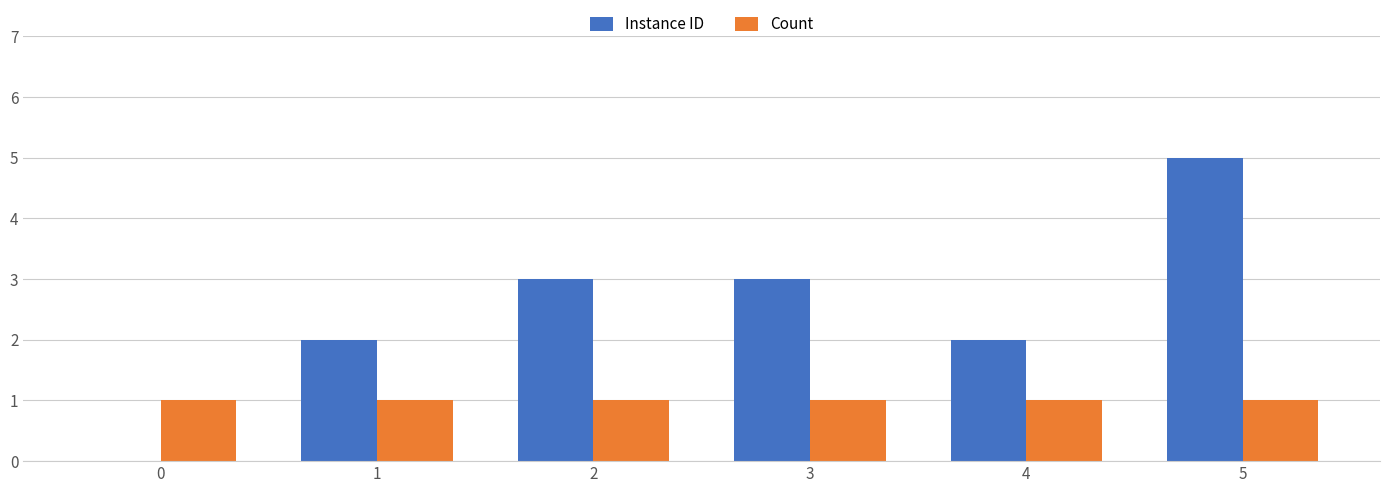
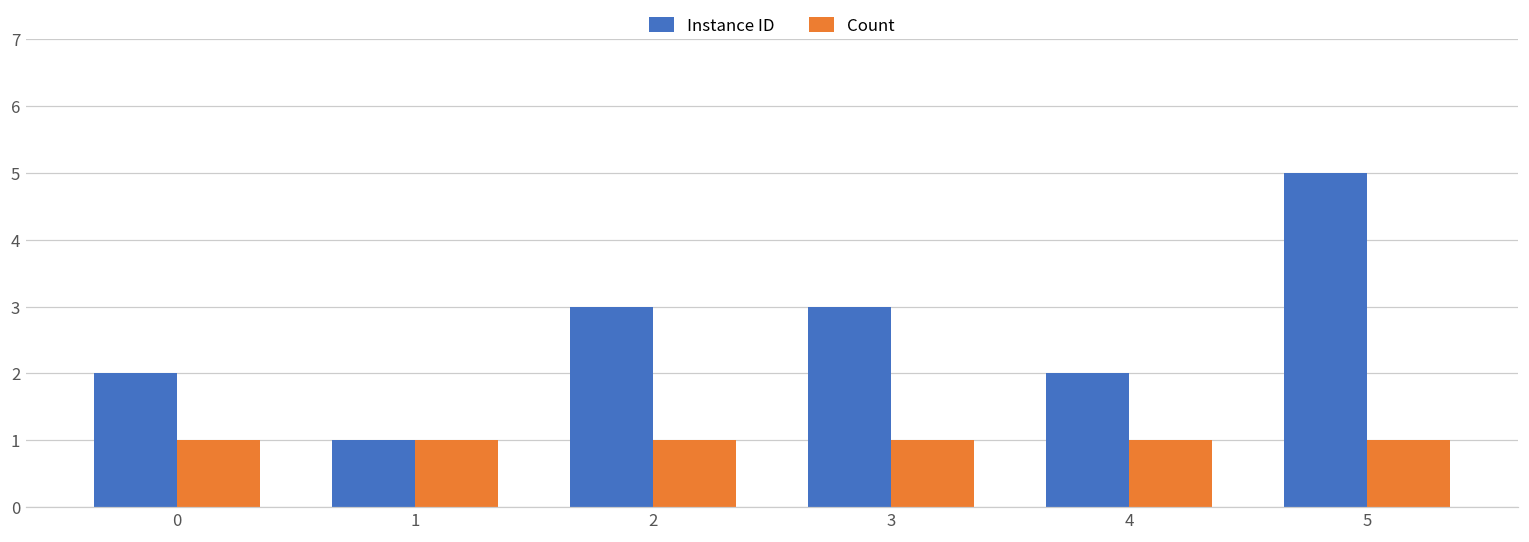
Instance ID, 0: 0 -> 2
Instance ID, 1: 2 -> 1
